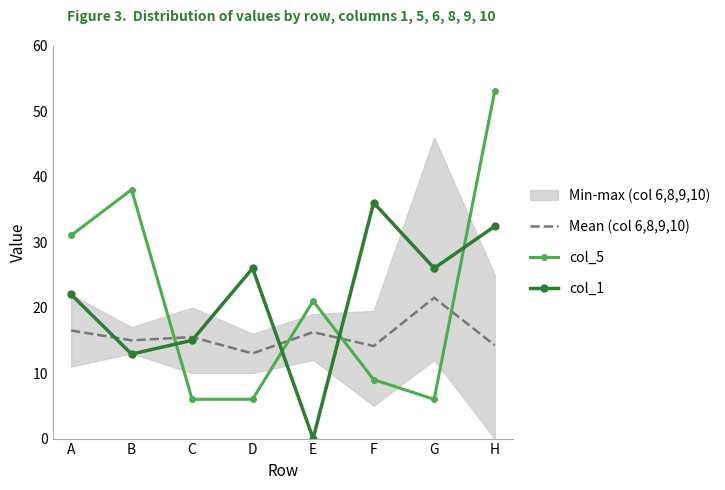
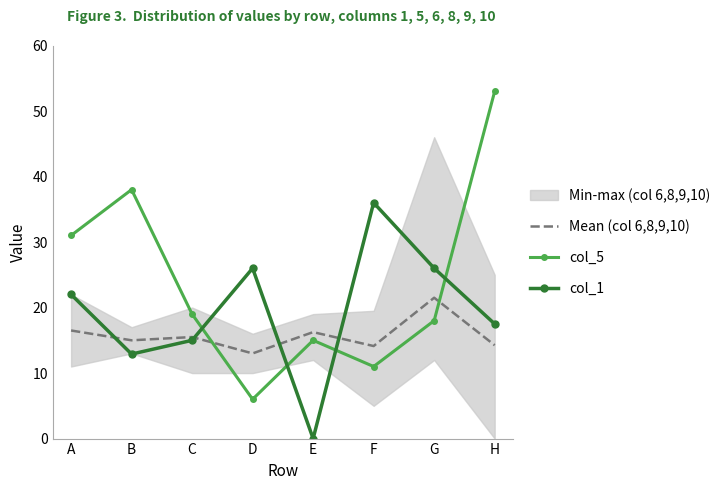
col_5, C: 6 -> 19
col_5, E: 21 -> 15
col_5, F: 9 -> 11
col_5, G: 6 -> 18
col_1, H: 32 -> 18
